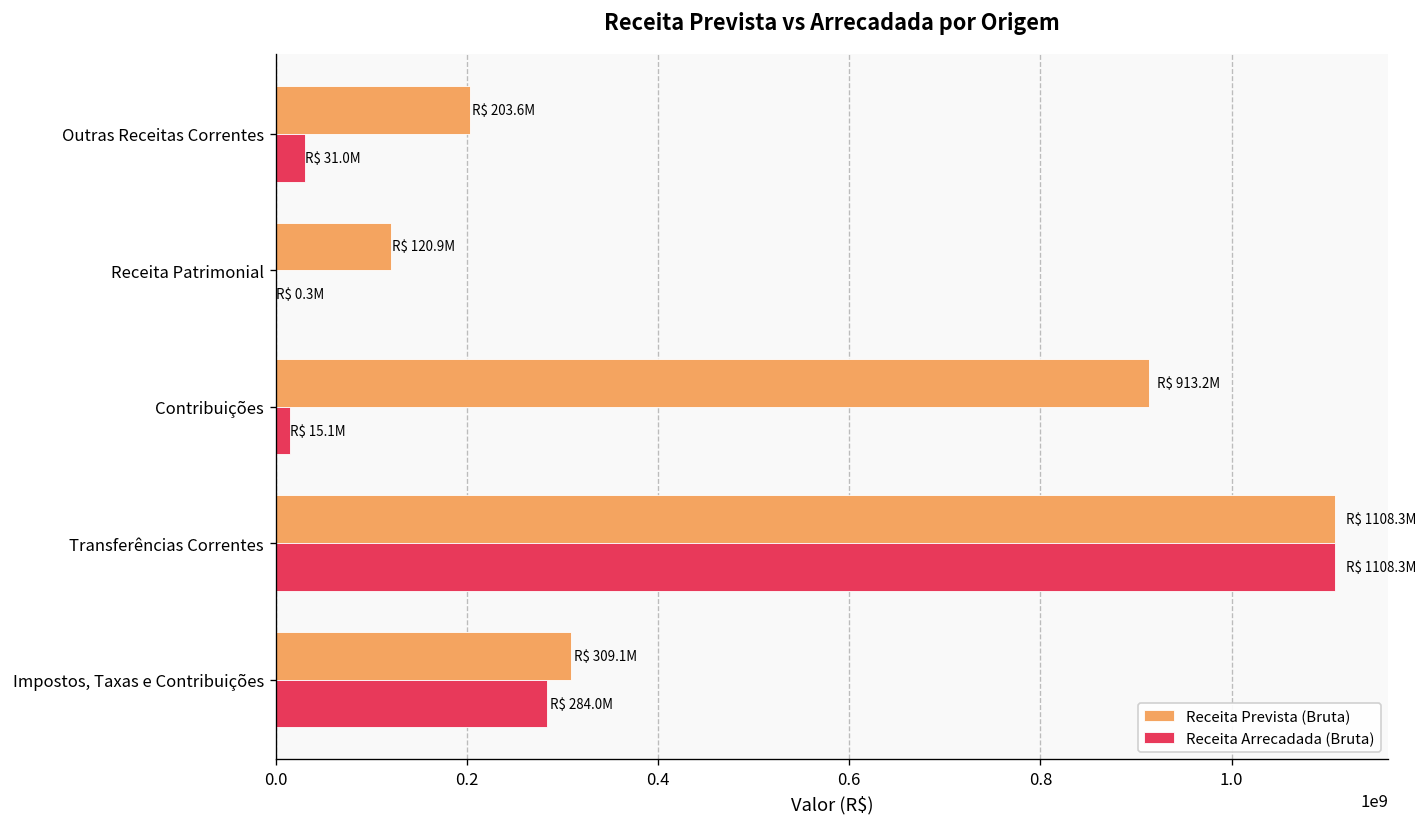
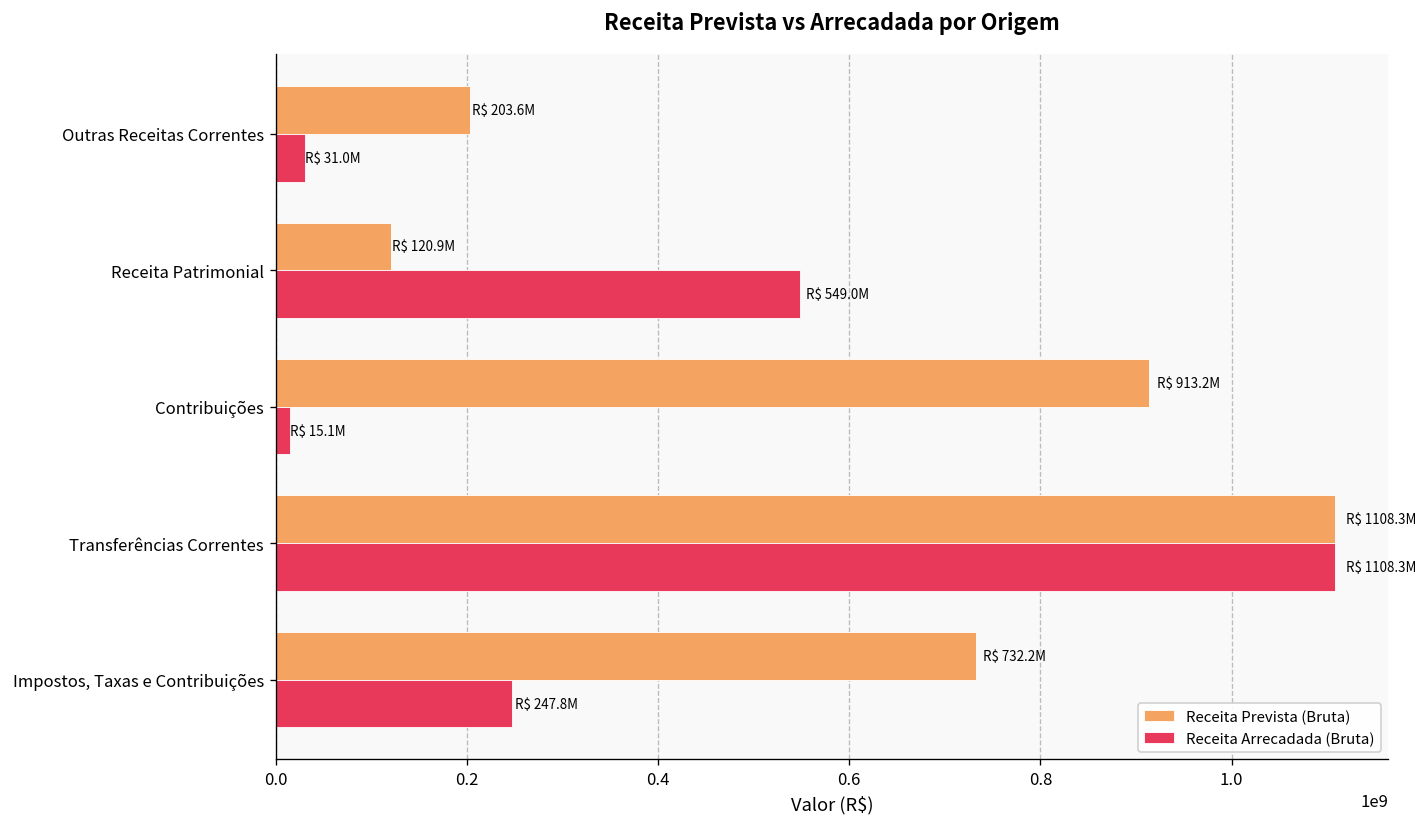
Receita Arrecadada (Bruta), Receita Patrimonial: 0.3M -> 549.0M
Receita Prevista (Bruta), Impostos, Taxas e Contribuições: 309.1M -> 732.2M
Receita Arrecadada (Bruta), Impostos, Taxas e Contribuições: 284.0M -> 247.8M
